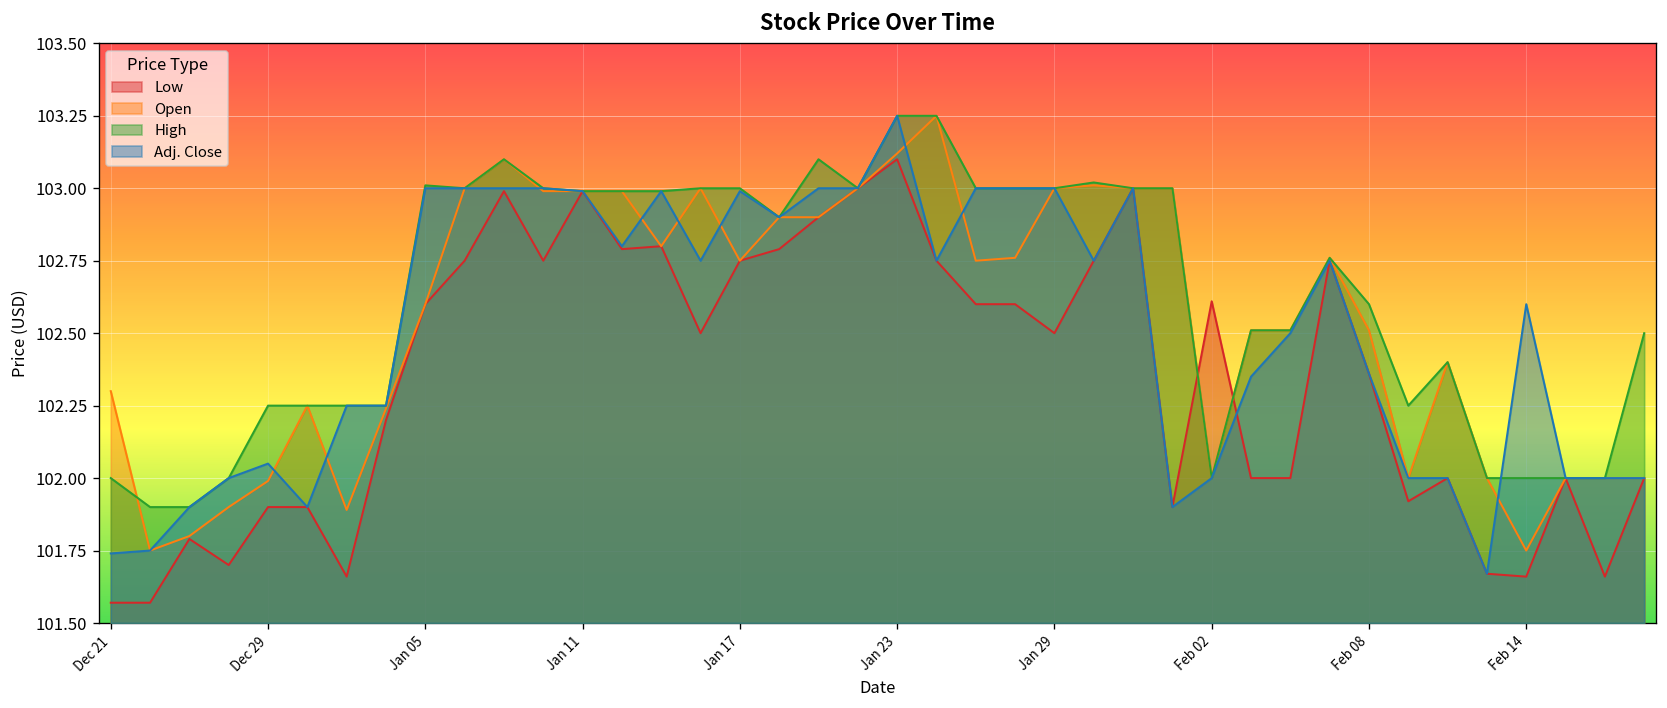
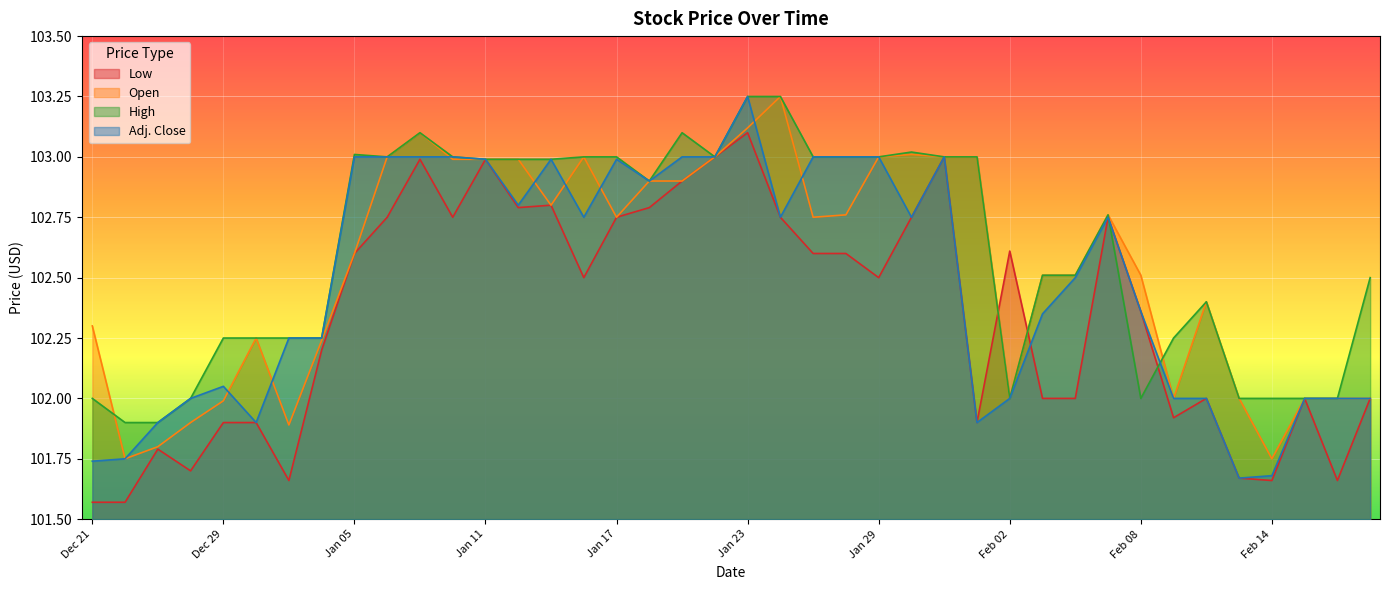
High, Feb 08: 102.6 -> 102.0
Adj. Close, Feb 14: 102.60 -> 101.68
